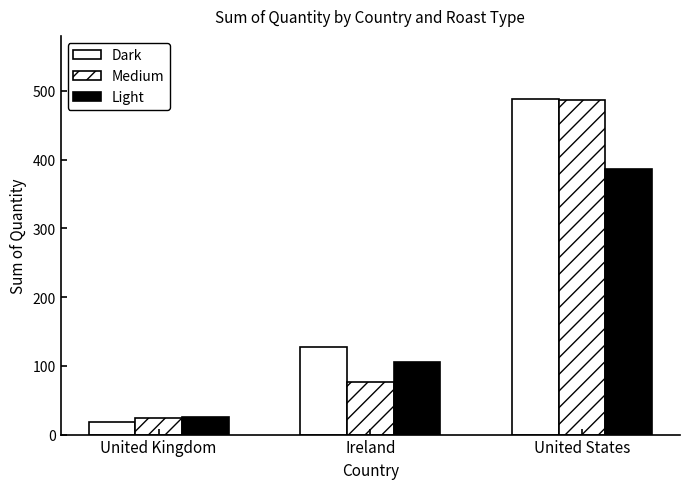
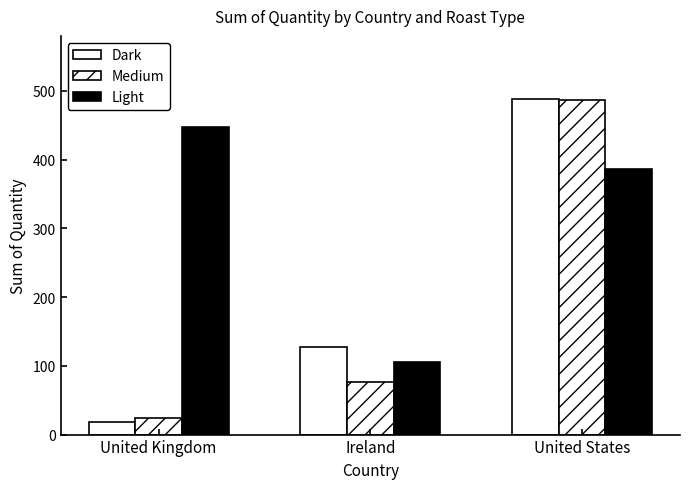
Light, United Kingdom: 30 -> 450
